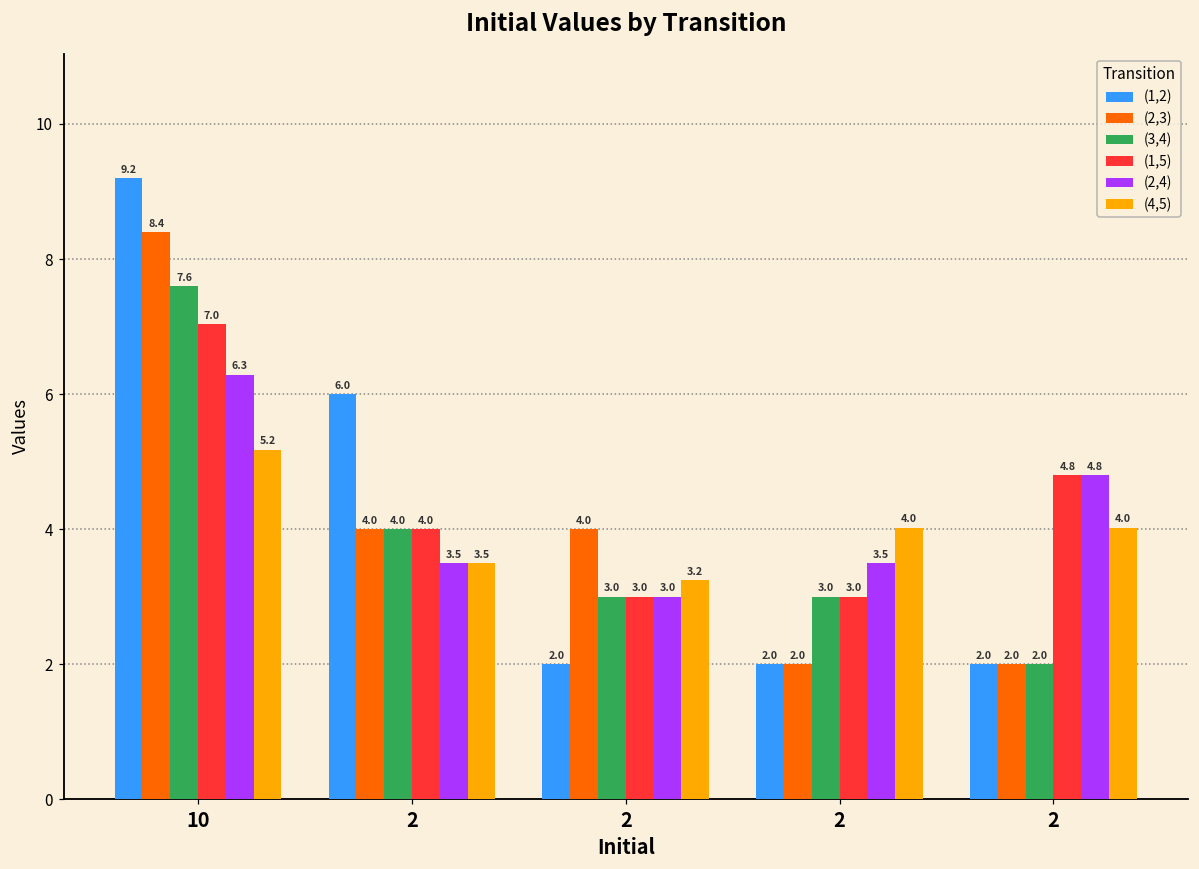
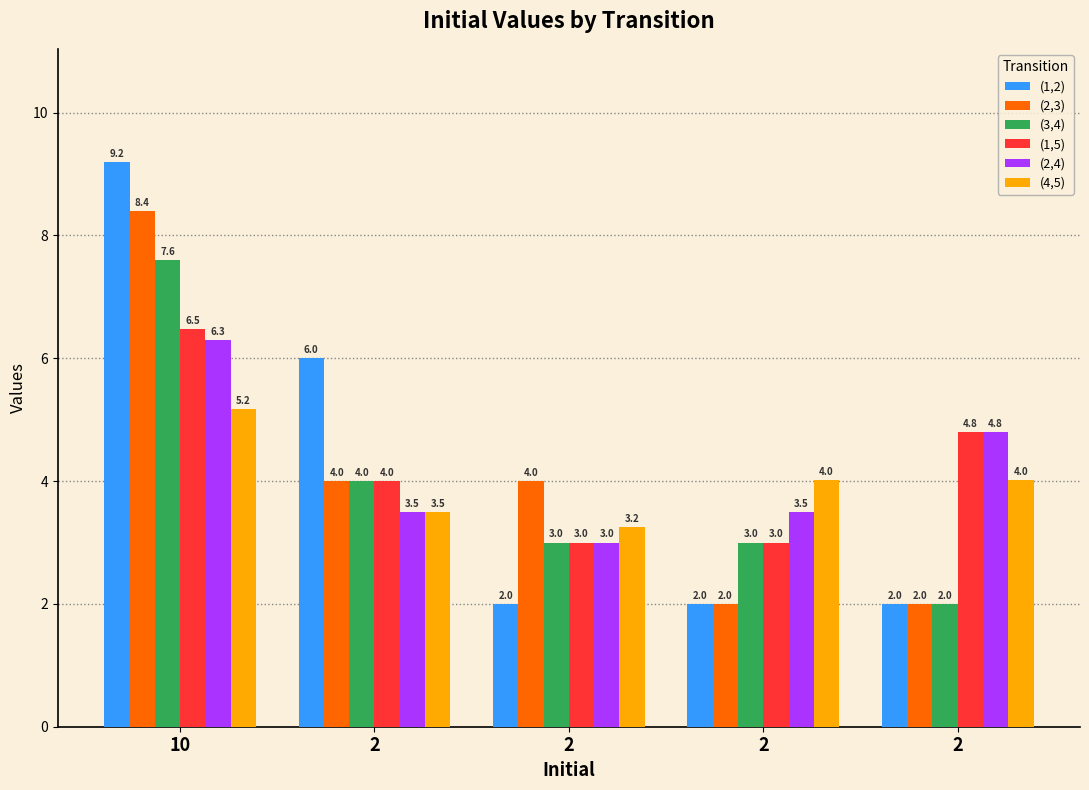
(1,5), 10: 7.0 -> 6.5
